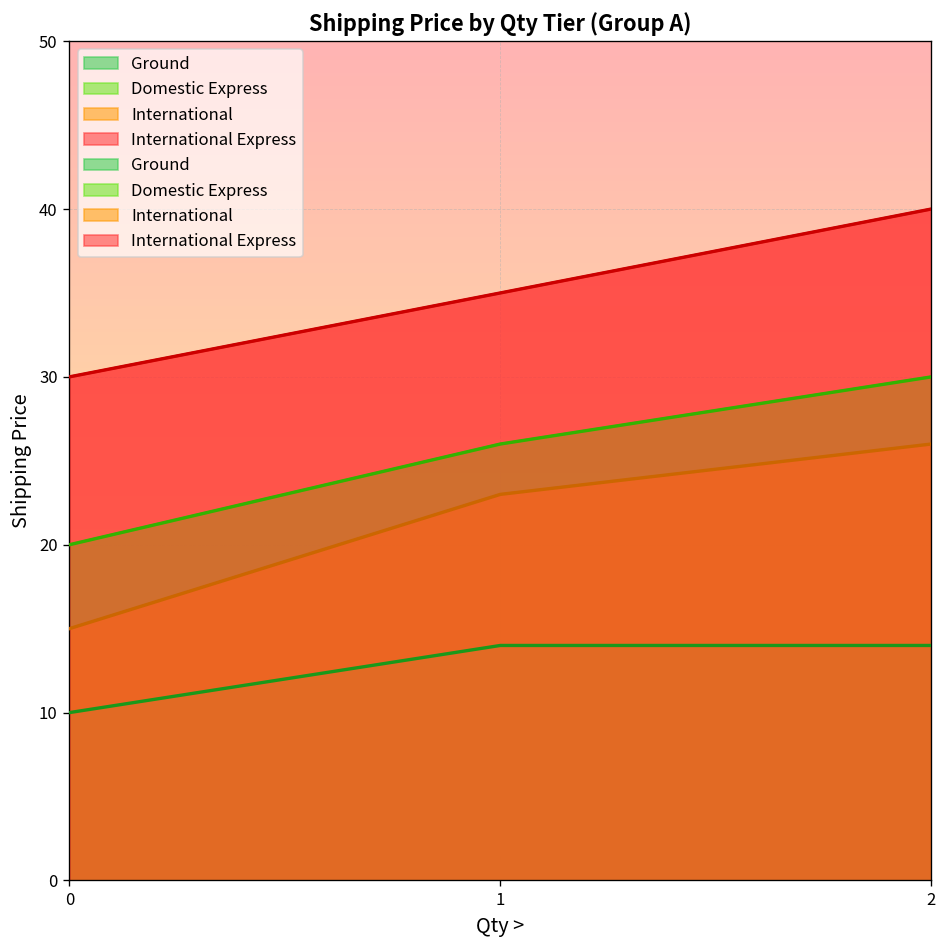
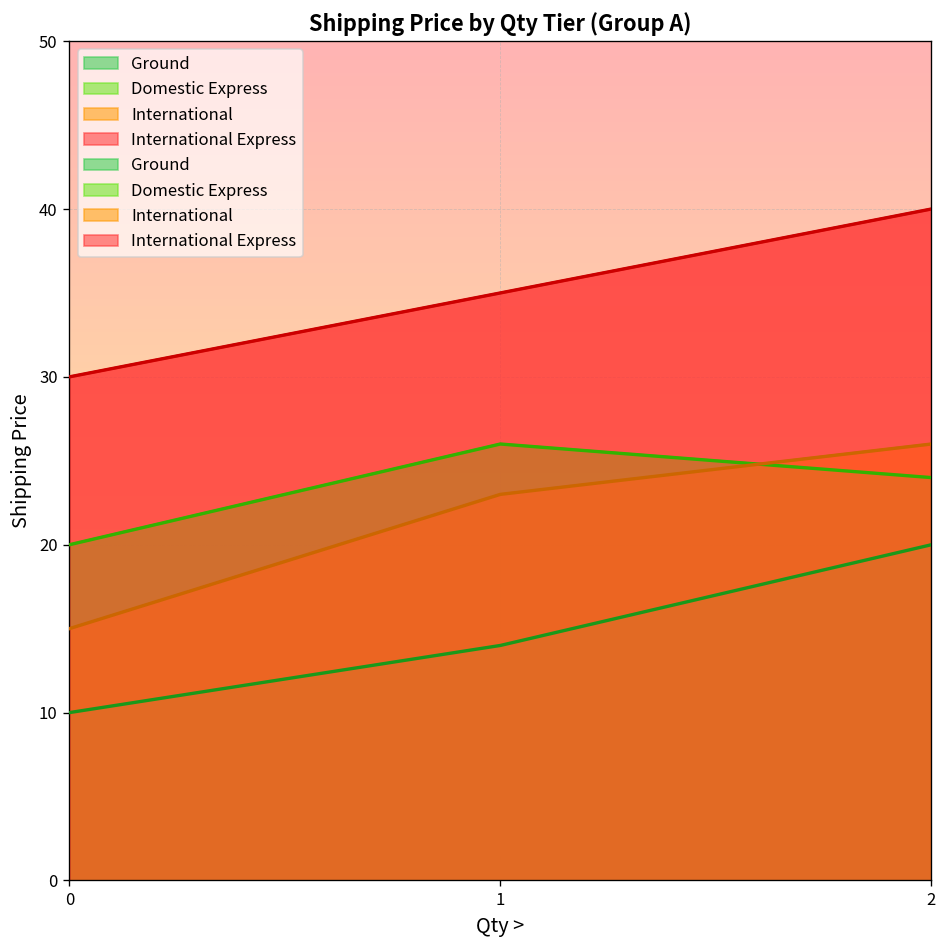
Ground, 2: 14 -> 20
Domestic Express, 2: 30 -> 24
